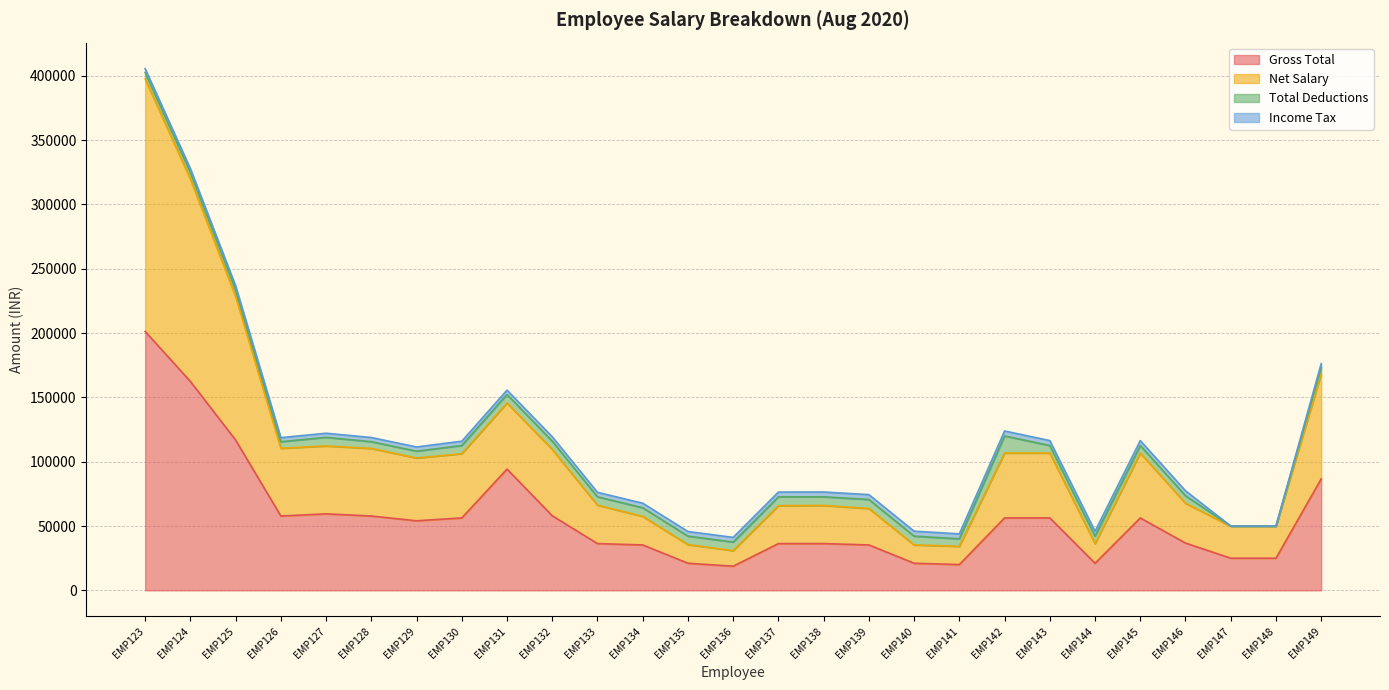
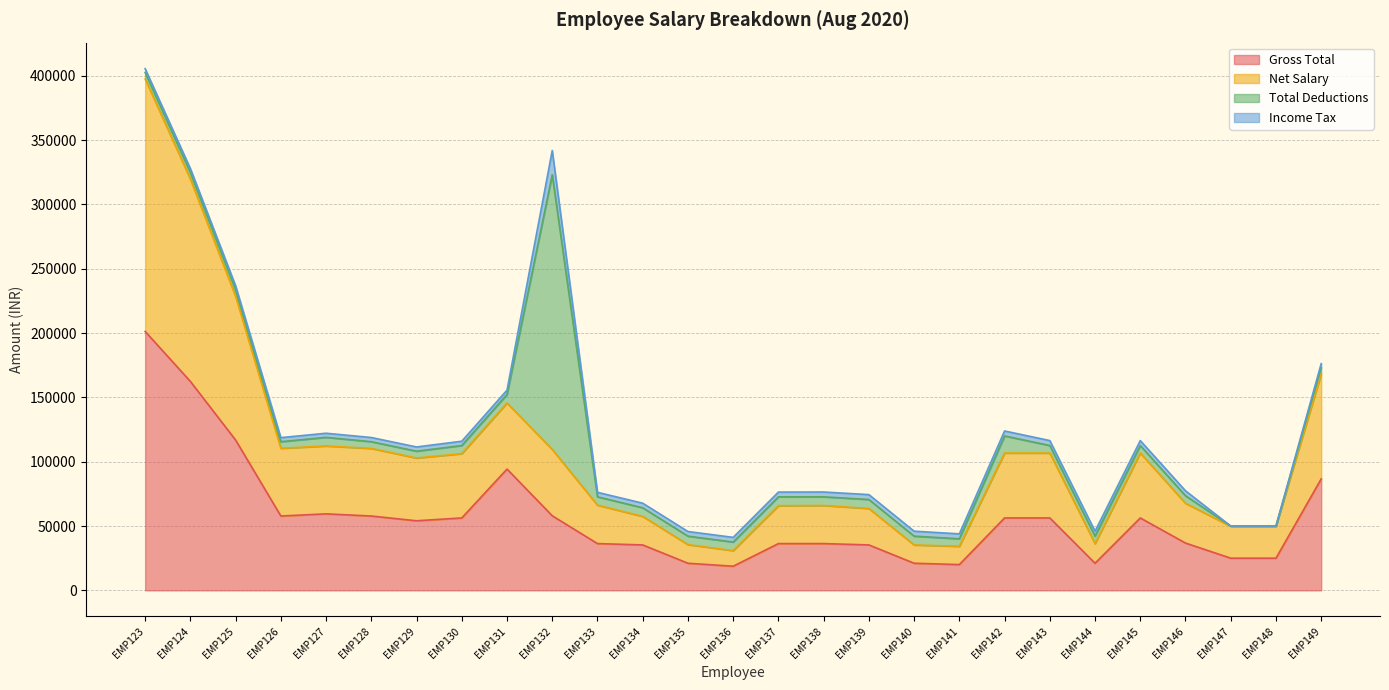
Total Deductions, EMP132: 6000 -> 214000
Income Tax, EMP132: 3000 -> 19000
